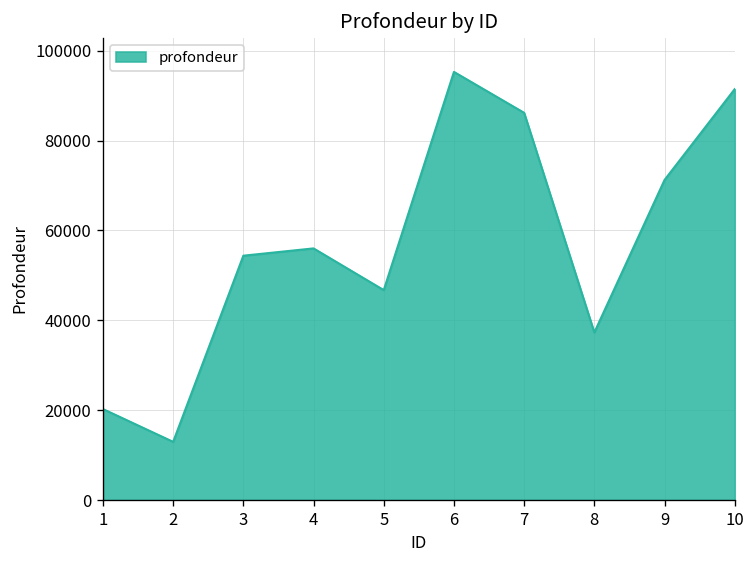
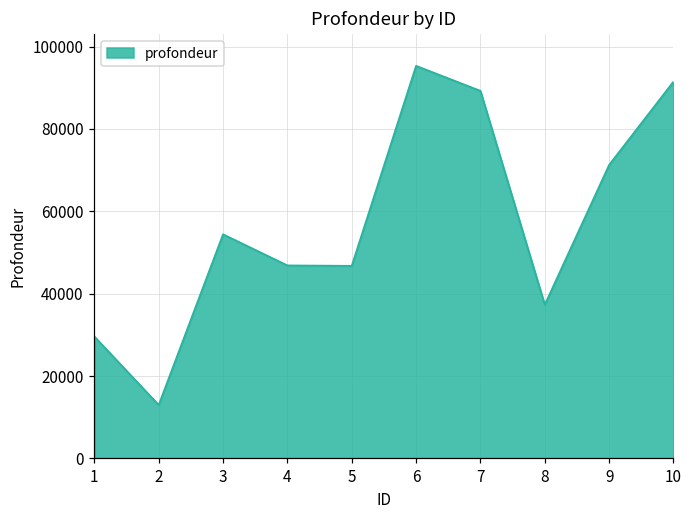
1: 20000 -> 30000
4: 56000 -> 47000
7: 86000 -> 89000
